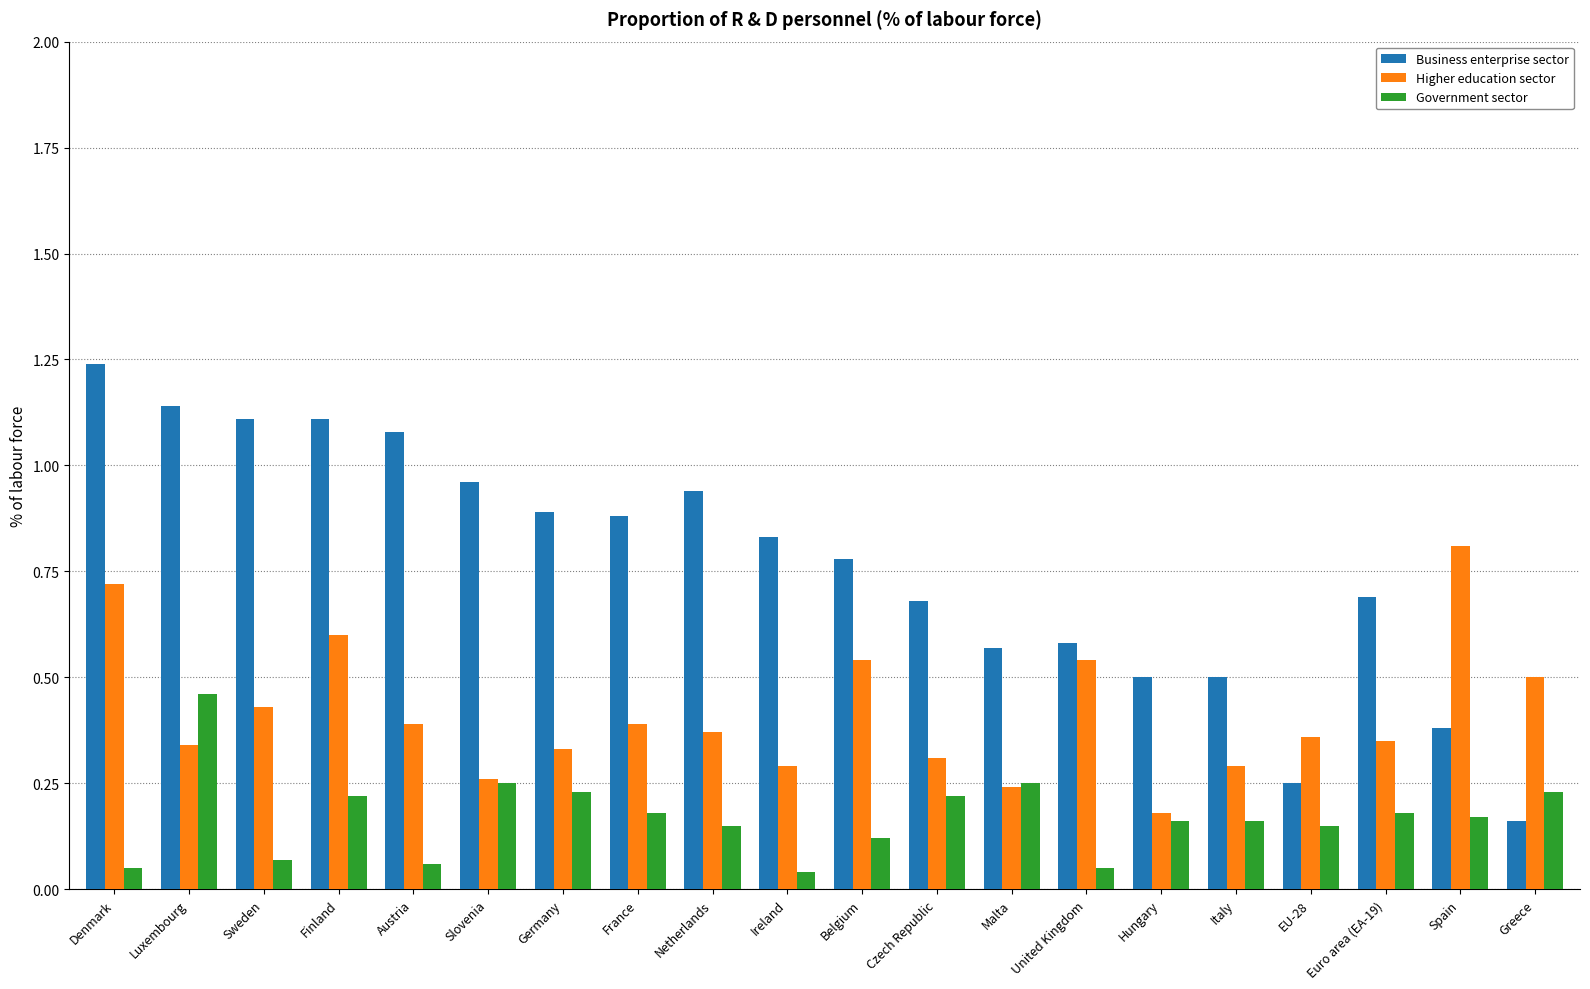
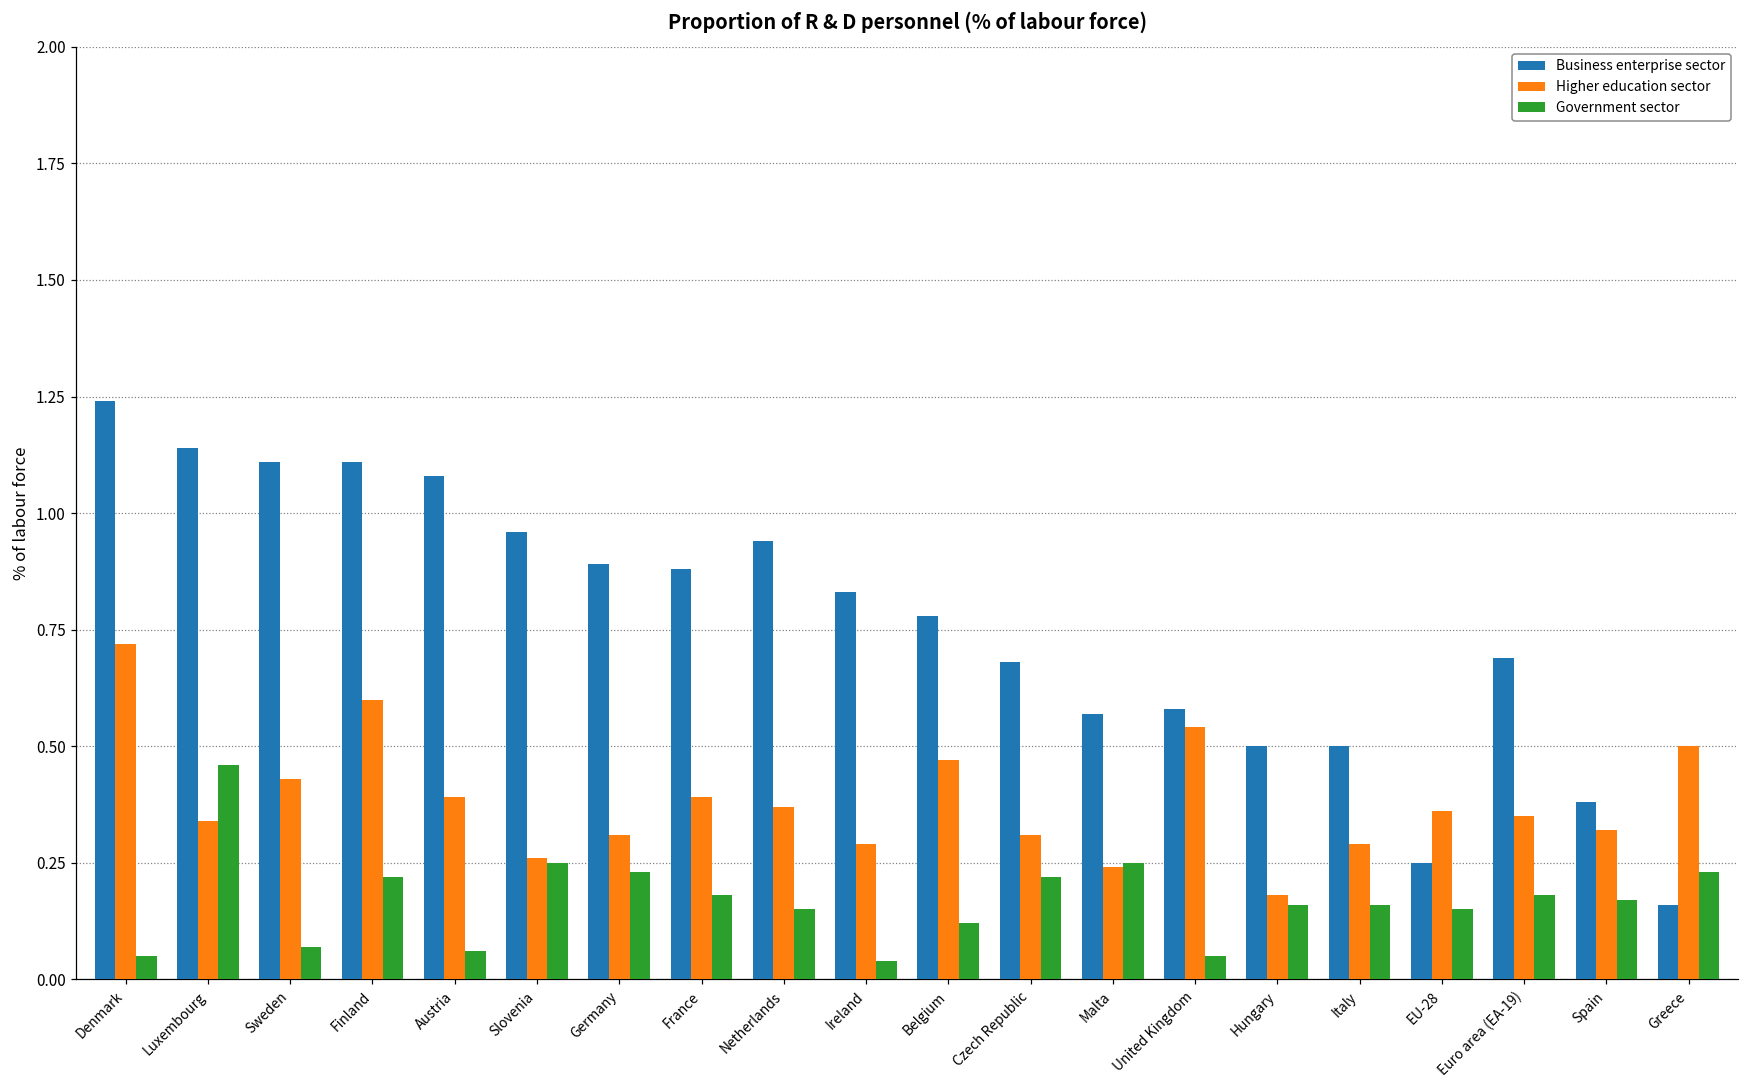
Higher education sector, Germany: 0.33 -> 0.31
Higher education sector, Belgium: 0.54 -> 0.47
Higher education sector, Spain: 0.81 -> 0.32
